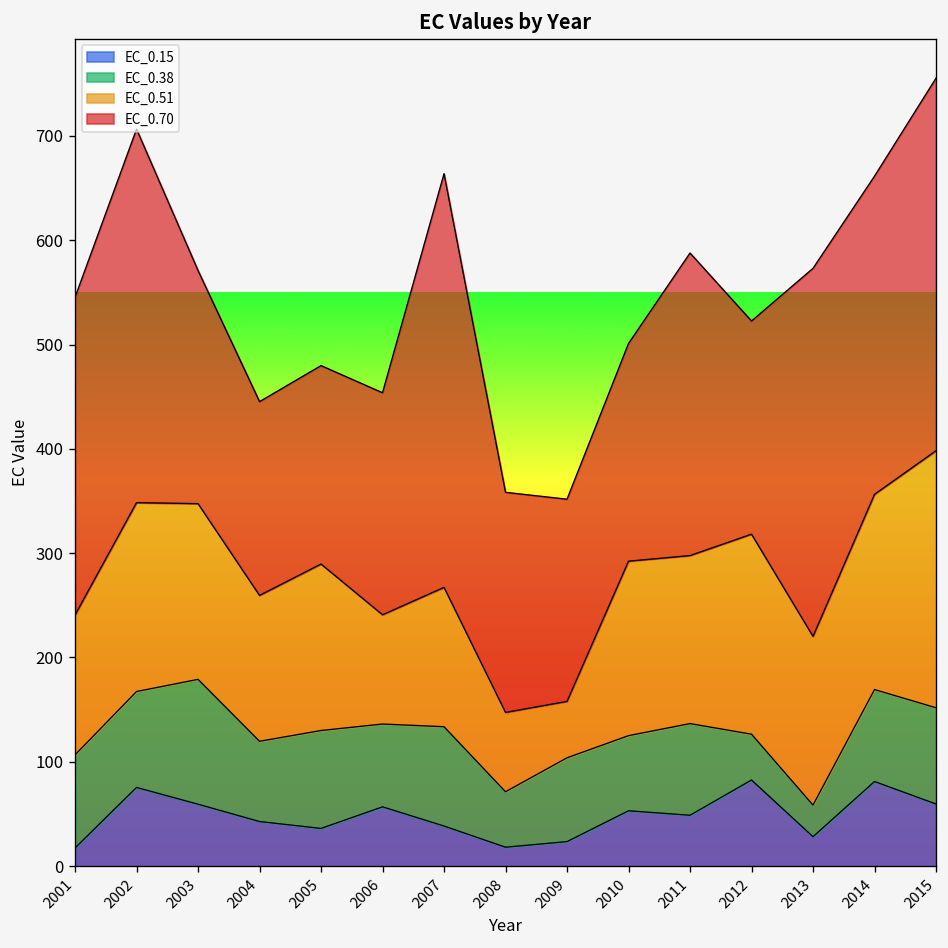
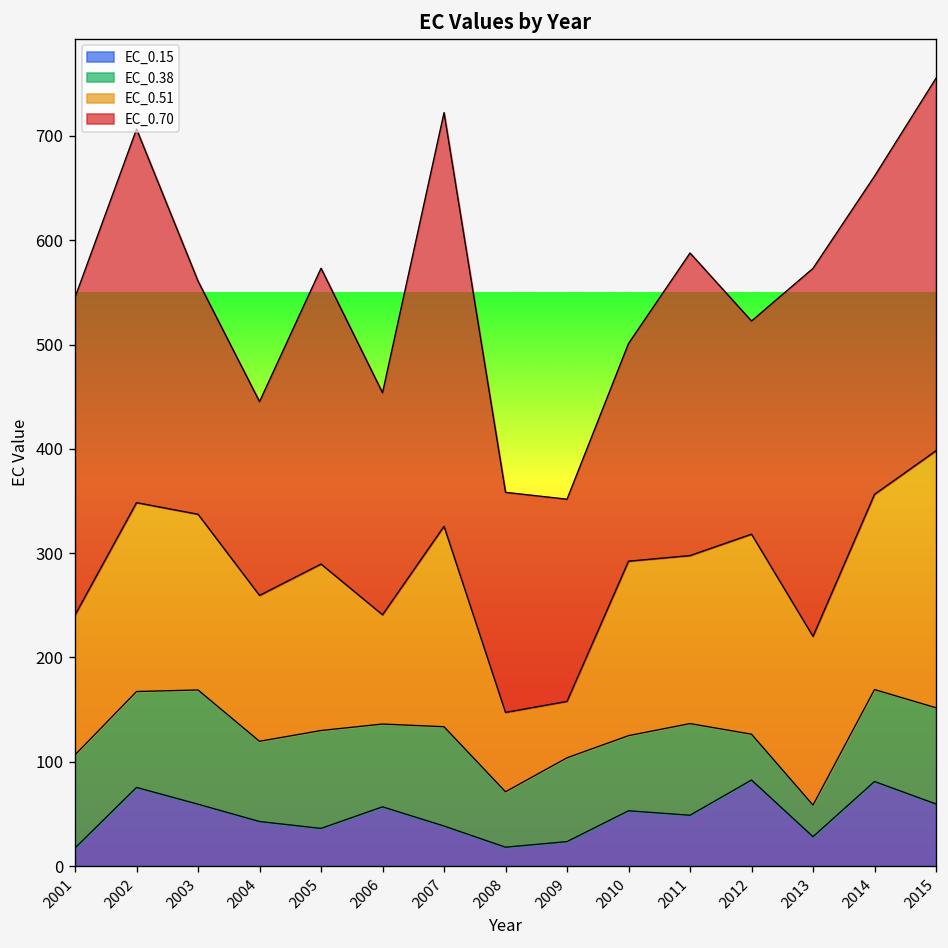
EC_0.38, 2003: 120 -> 110
EC_0.70, 2005: 190 -> 280
EC_0.51, 2007: 130 -> 190
